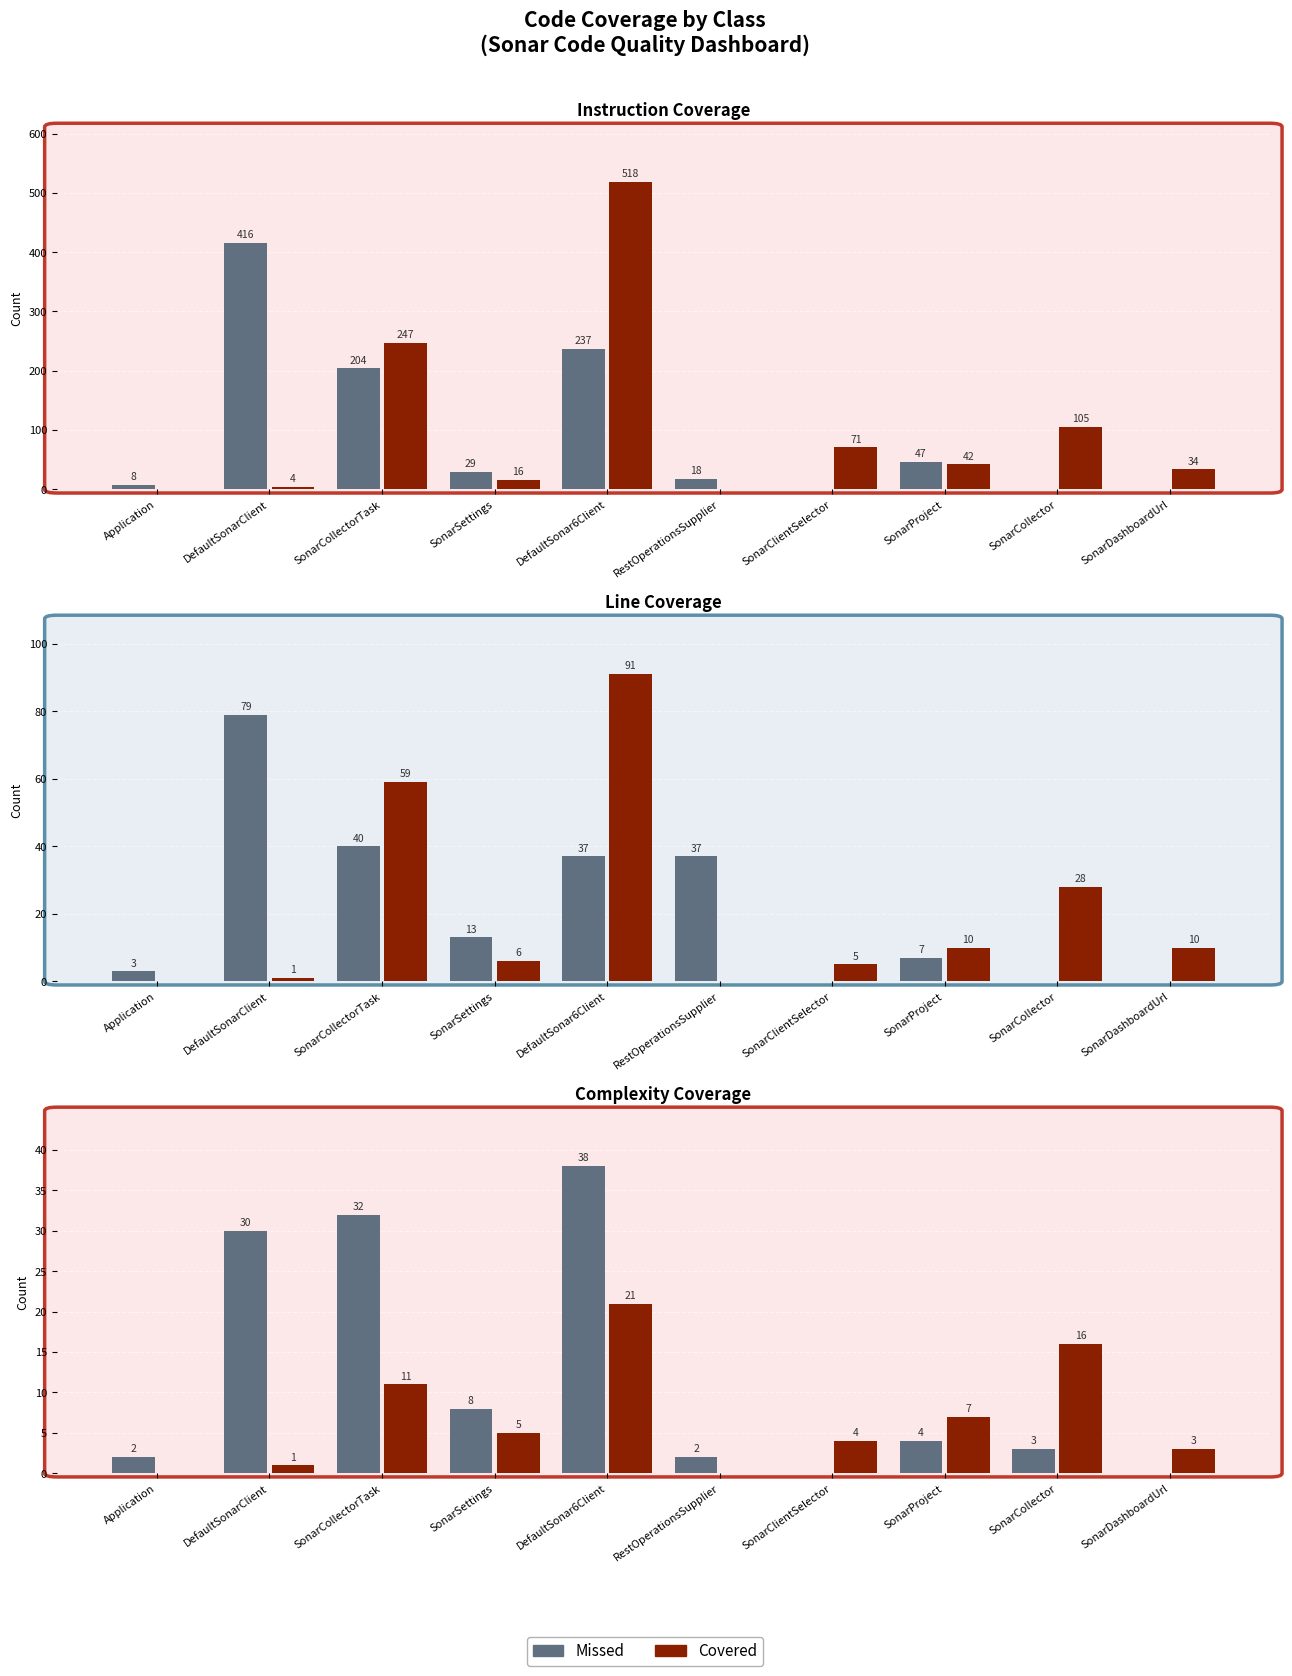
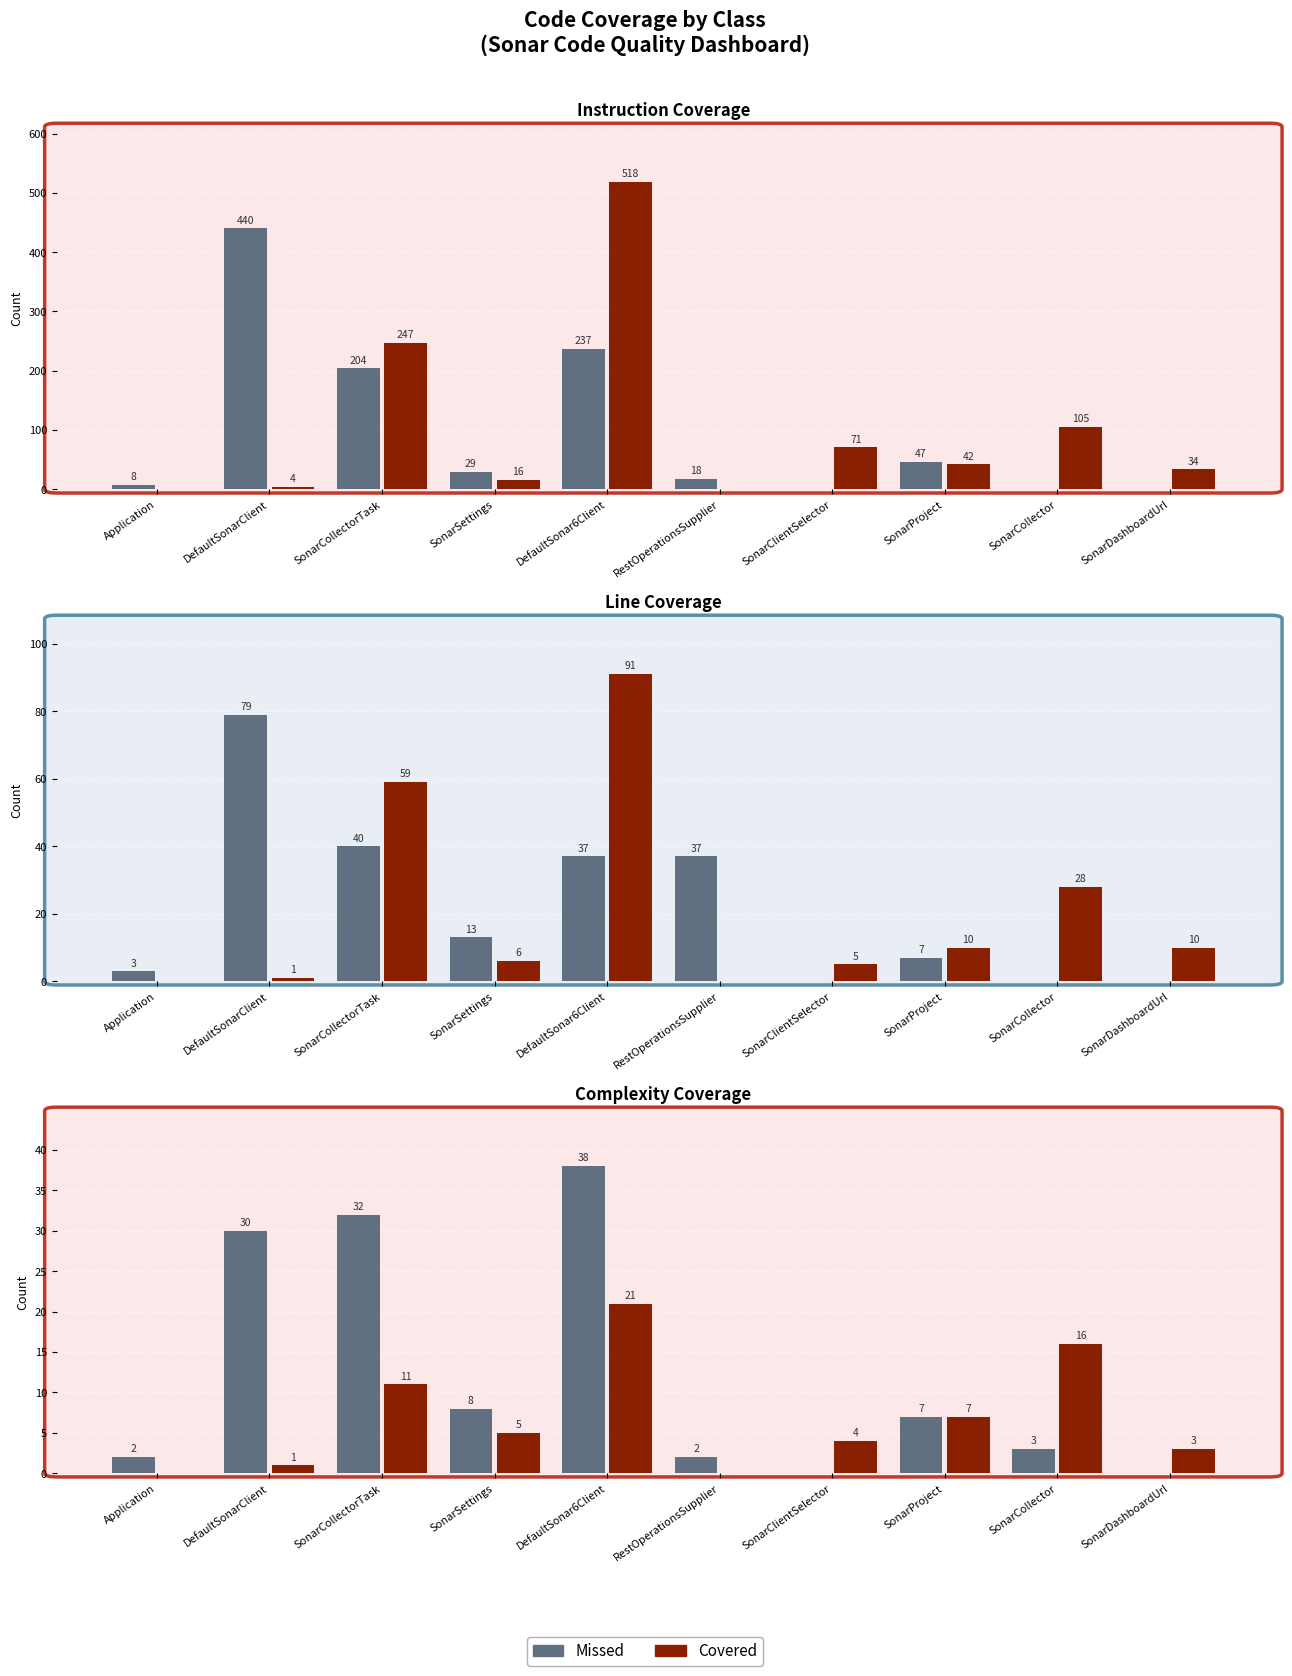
Instruction Coverage, Missed, DefaultSonarClient: 416 -> 440
Complexity Coverage, Missed, SonarProject: 4 -> 7
